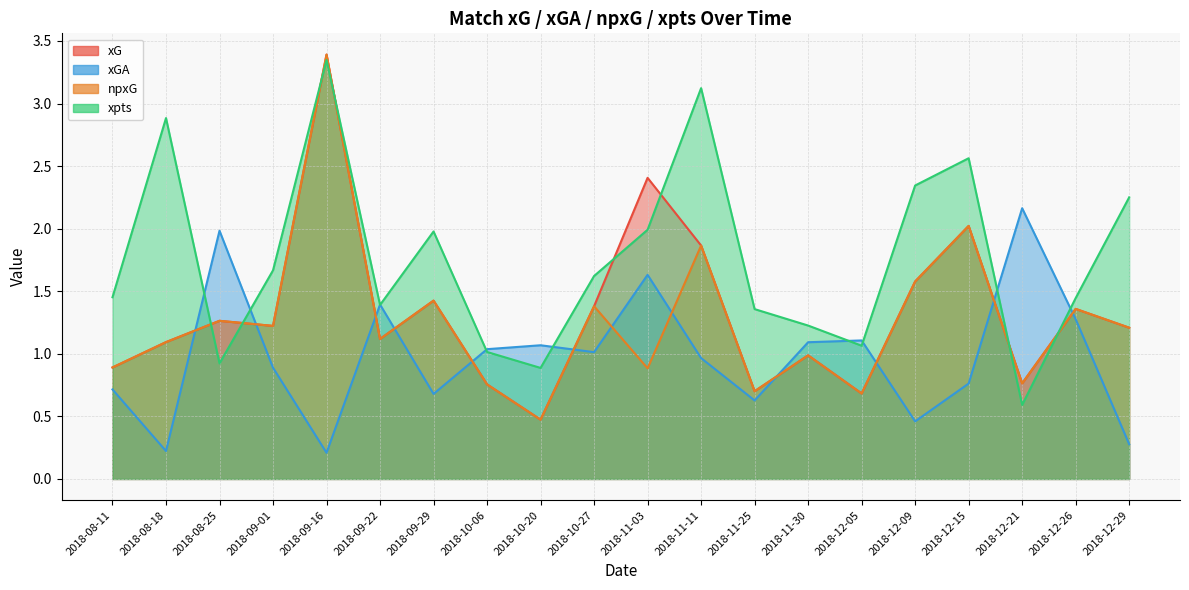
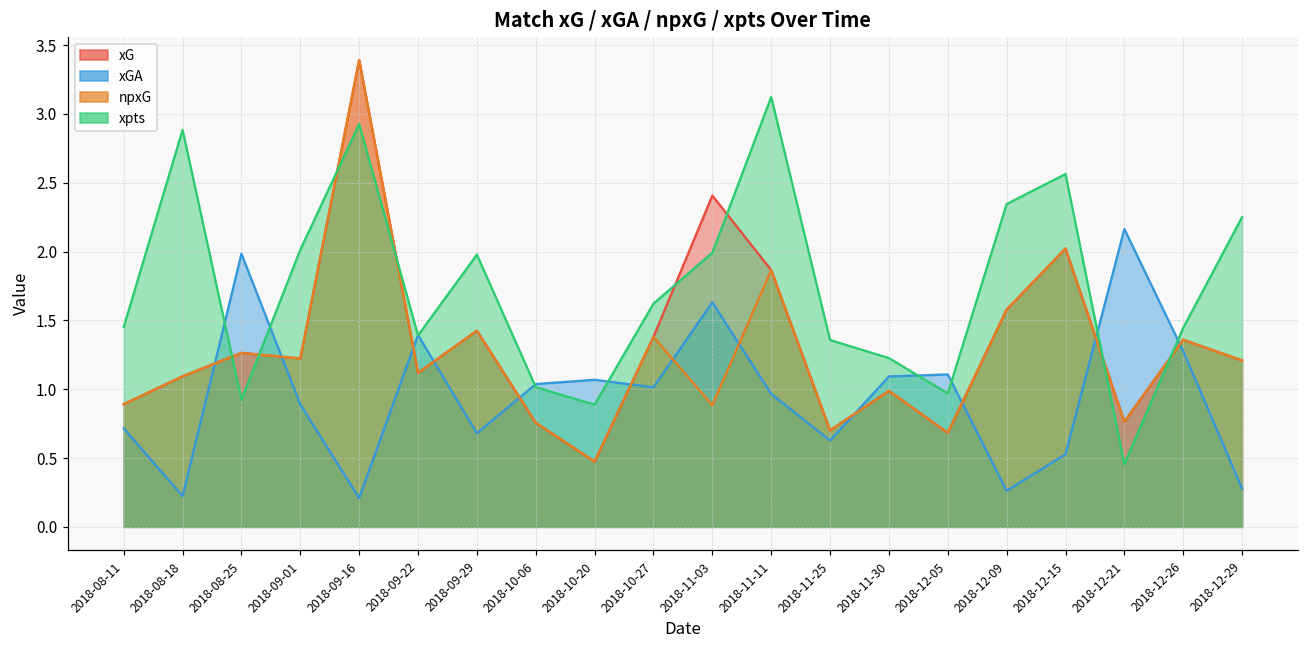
xpts, 2018-09-01: 1.67 -> 2.01
xpts, 2018-09-16: 3.35 -> 2.93
xpts, 2018-12-05: 1.06 -> 0.97
xGA, 2018-12-09: 0.46 -> 0.26
xGA, 2018-12-15: 0.76 -> 0.53
xpts, 2018-12-21: 0.59 -> 0.46
